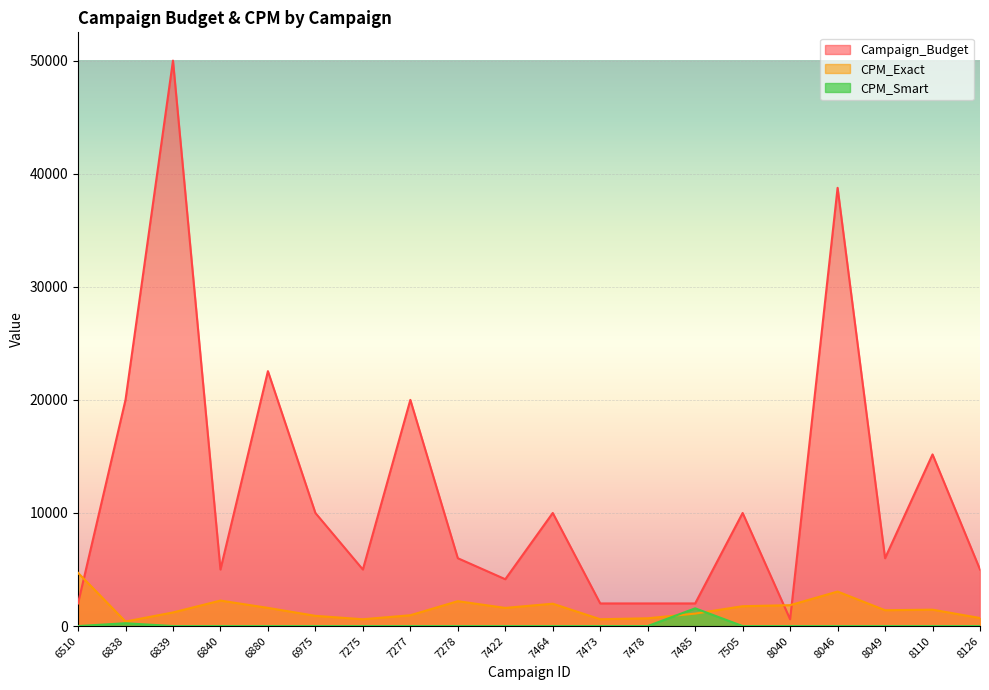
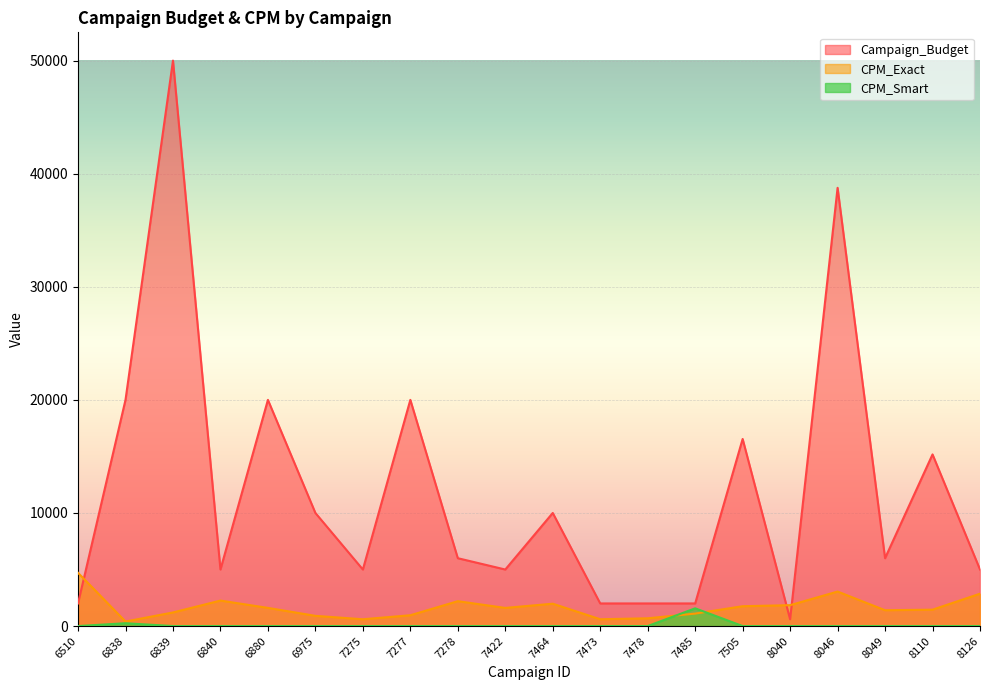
Campaign_Budget, 6880: 22500 -> 20000
Campaign_Budget, 7422: 4100 -> 5000
Campaign_Budget, 7505: 10000 -> 16500
CPM_Exact, 8126: 700 -> 2900
